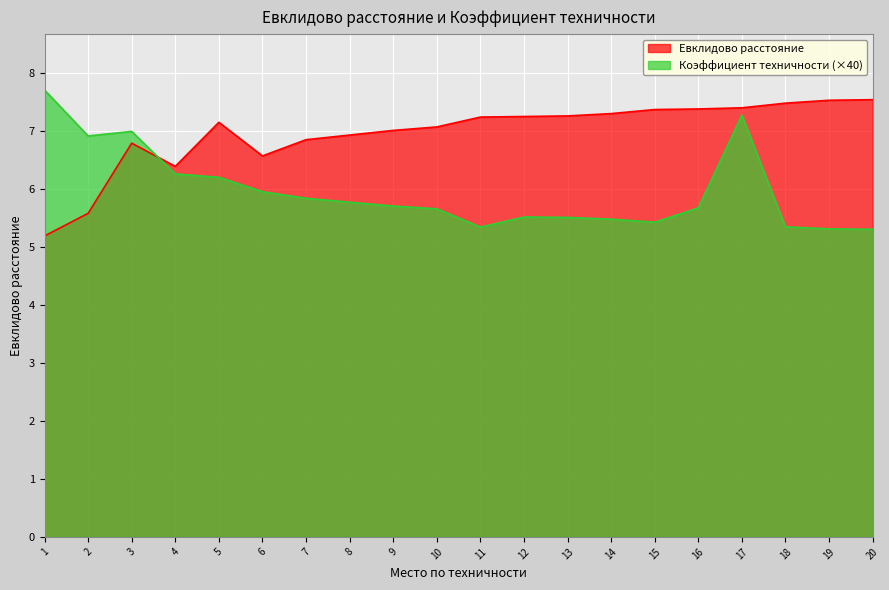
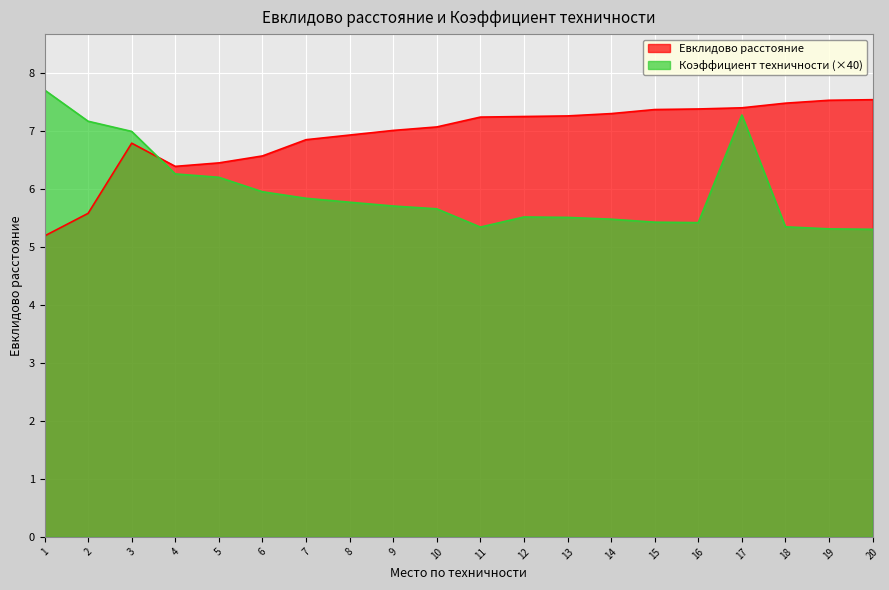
Коэффициент техничности (×40), 2: 6.9 -> 7.2
Евклидово расстояние, 5: 7.2 -> 6.5
Коэффициент техничности (×40), 16: 5.7 -> 5.4
